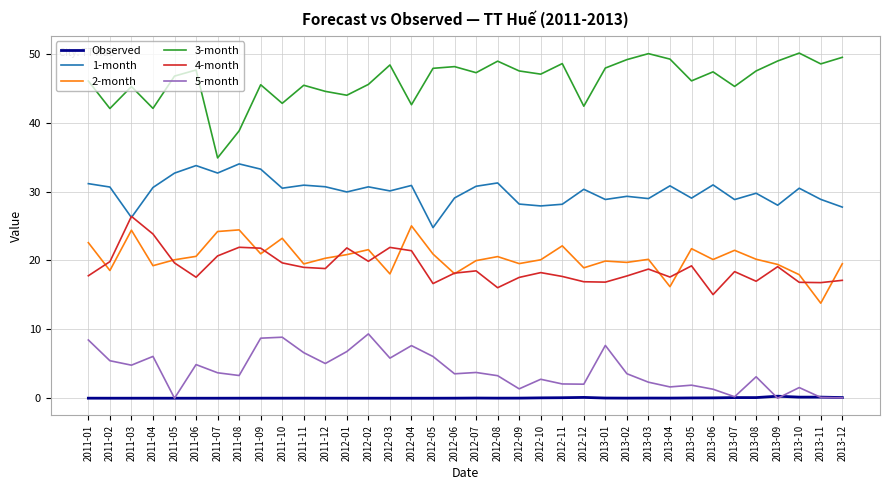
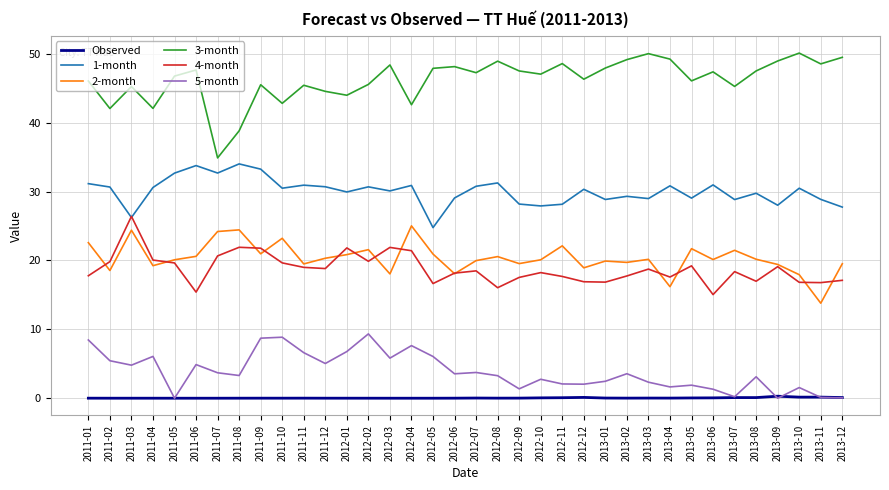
4-month, 2011-04: 24 -> 20
4-month, 2011-06: 18 -> 15
3-month, 2012-12: 42 -> 46
5-month, 2013-01: 8 -> 2
